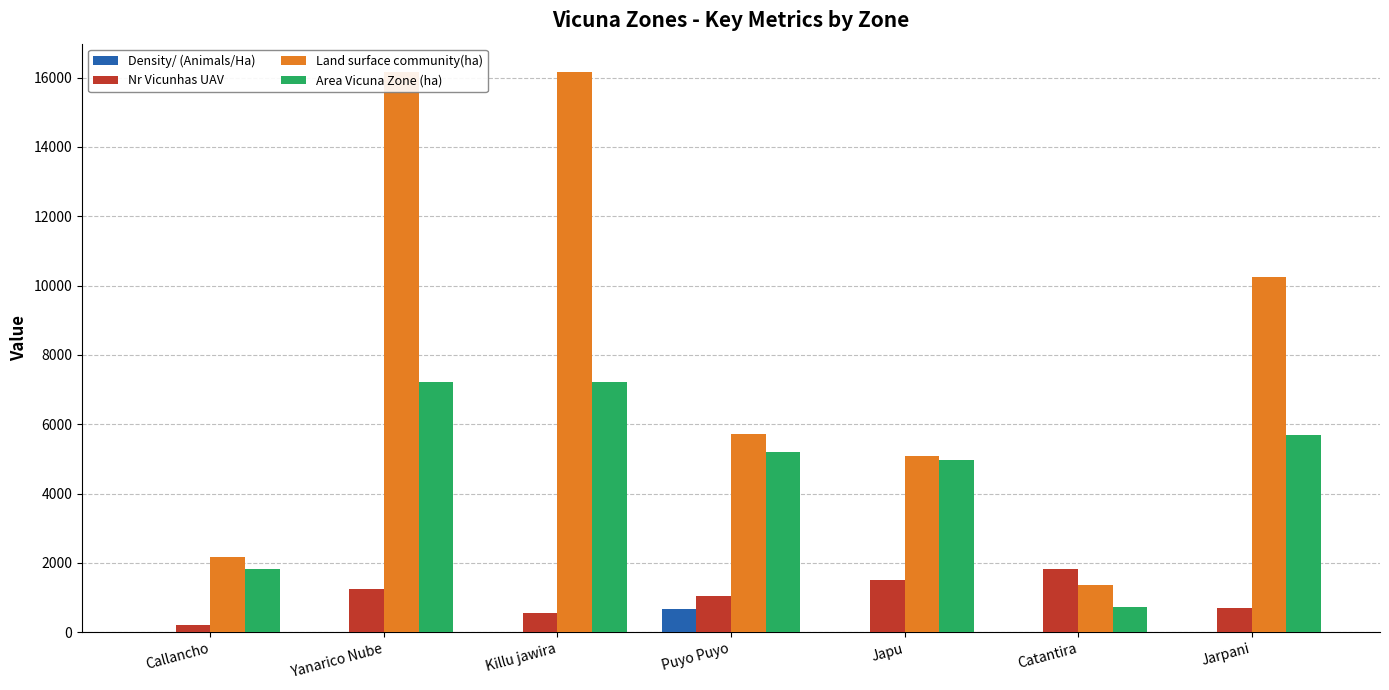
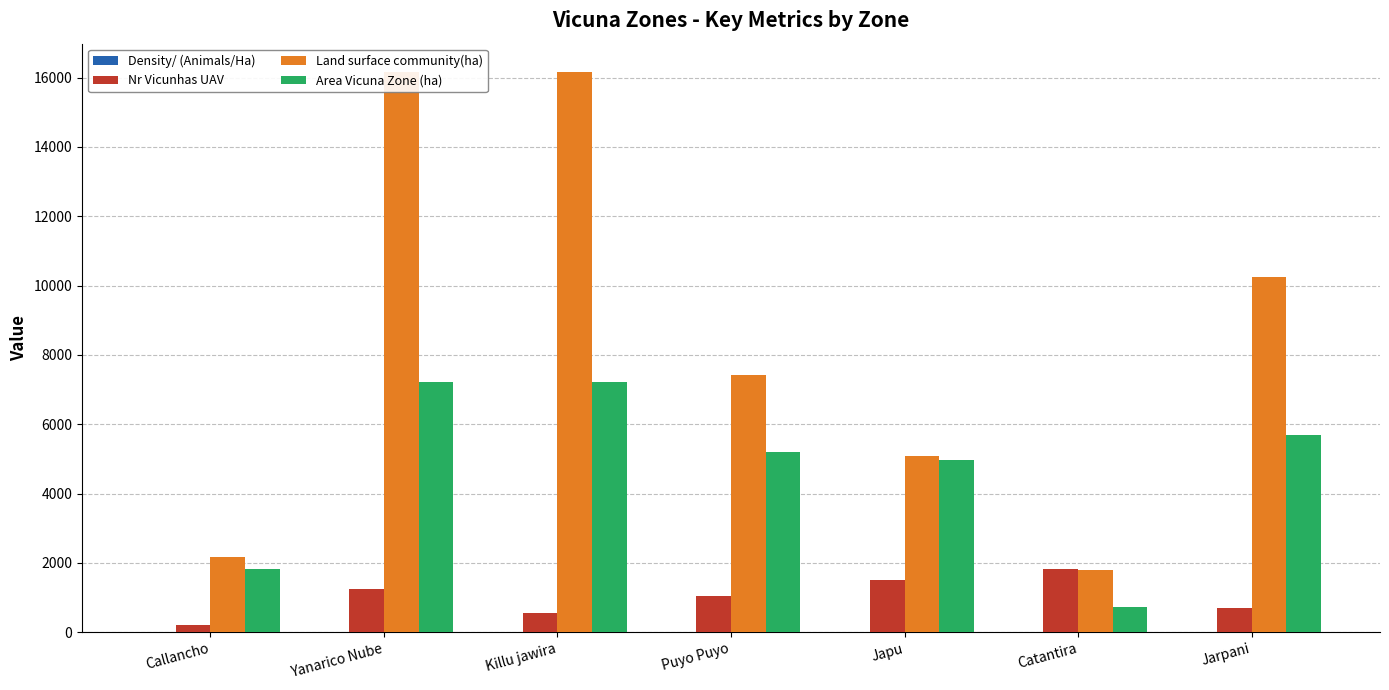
Density/ (Animals/Ha), Puyo Puyo: 700 -> 0
Land surface community(ha), Puyo Puyo: 5700 -> 7400
Land surface community(ha), Catantira: 1400 -> 1800
